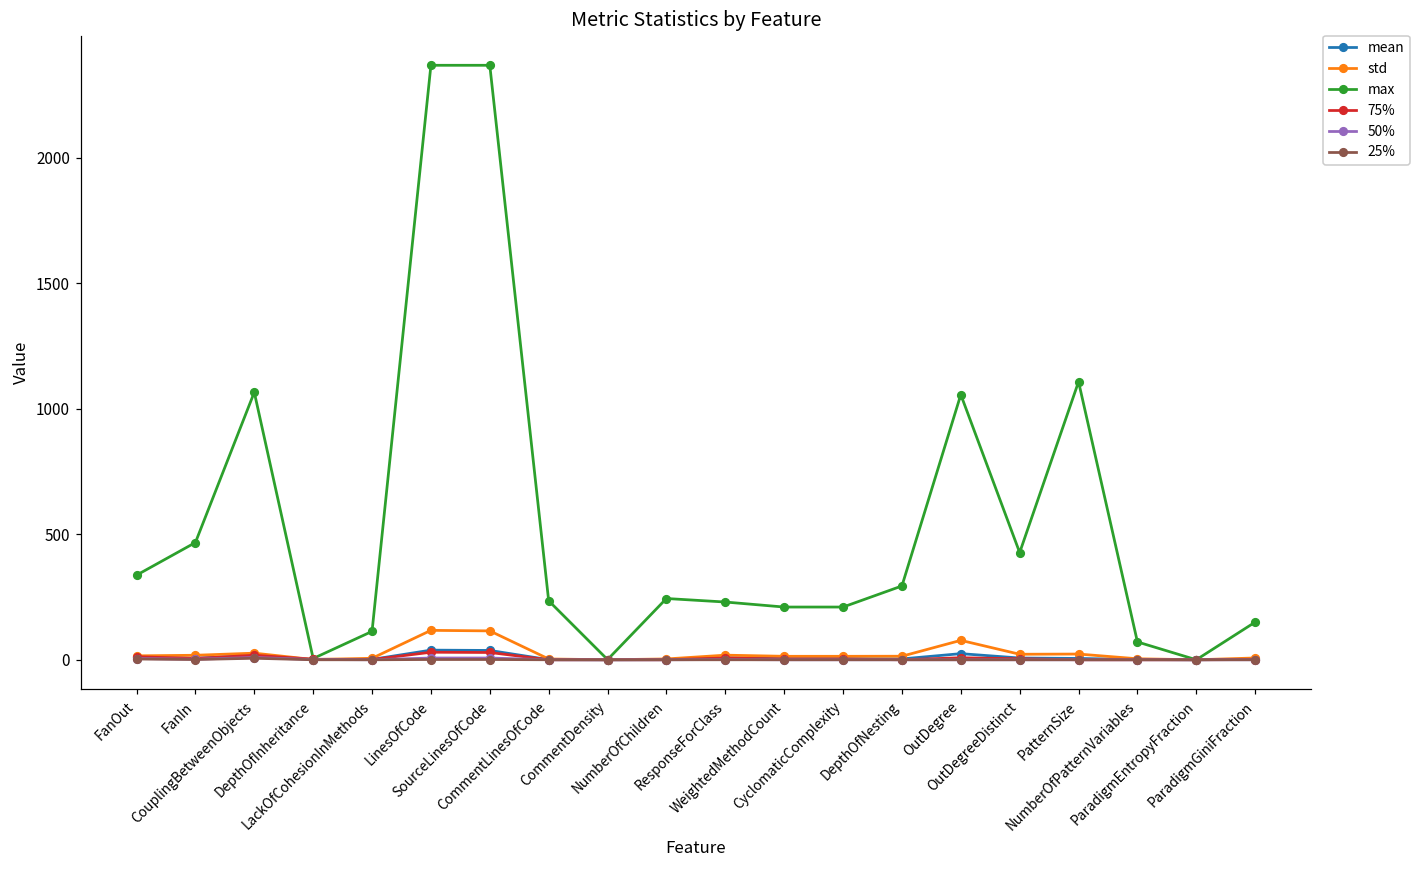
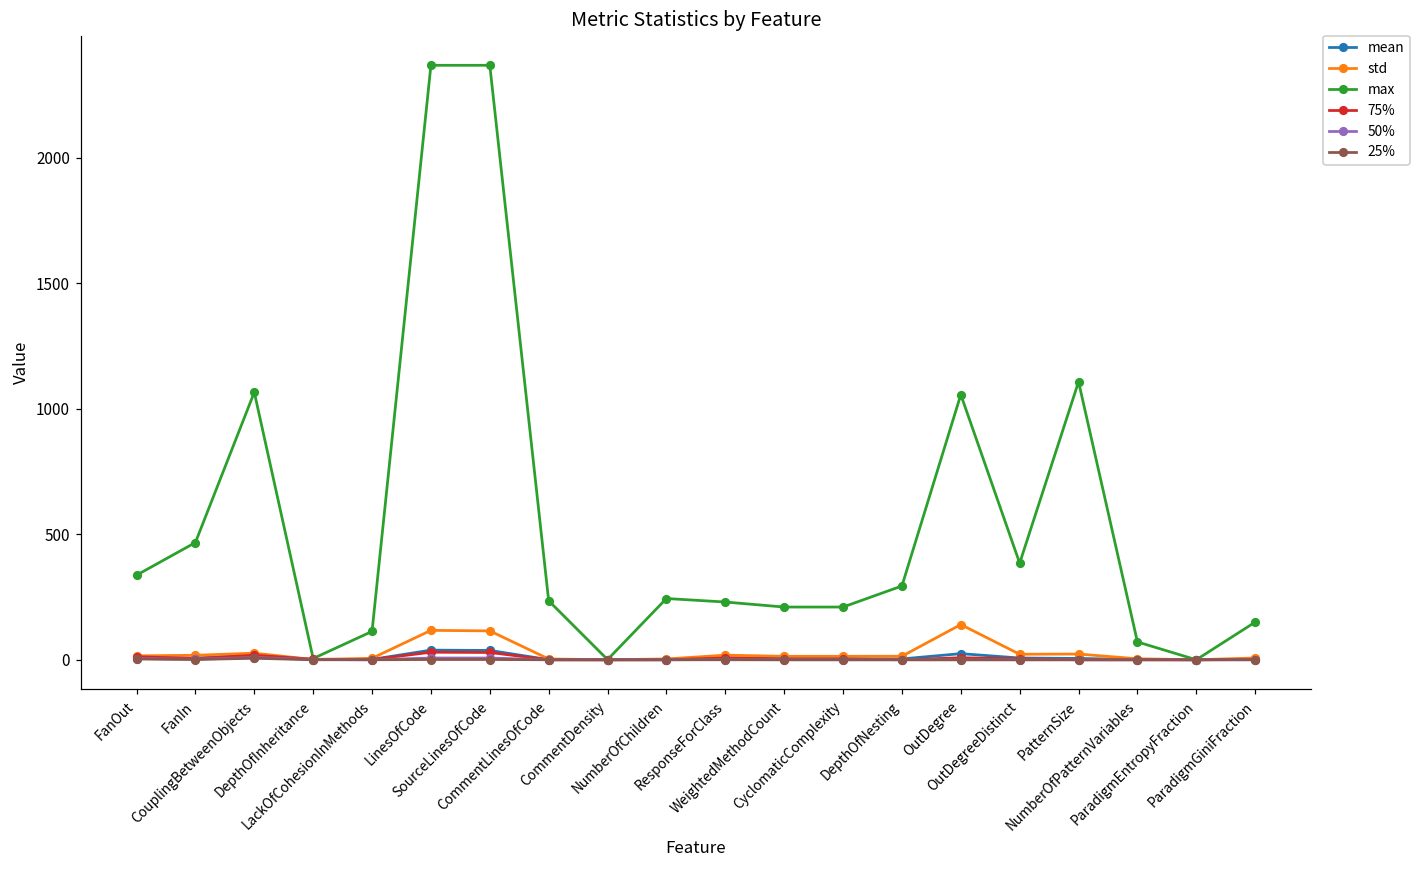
std, OutDegree: 80 -> 140
max, OutDegreeDistinct: 430 -> 380
